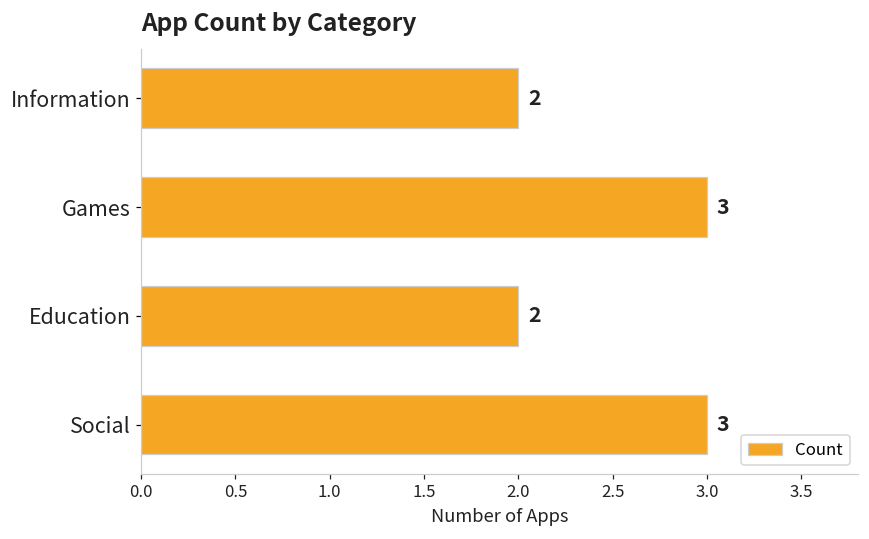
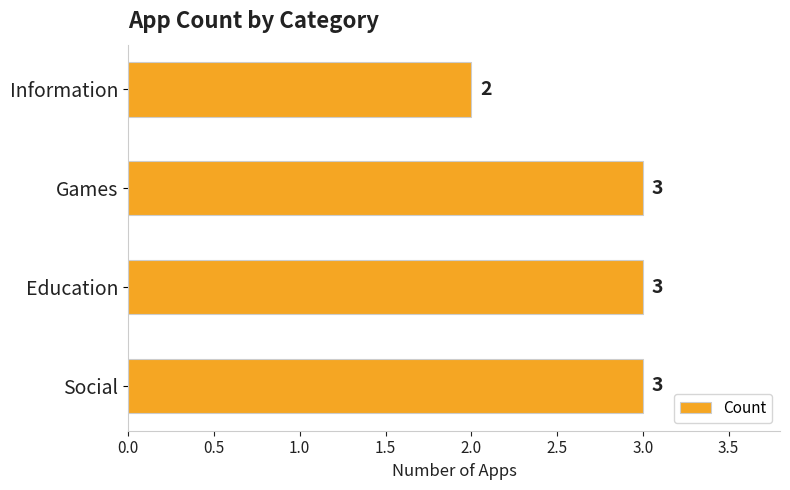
Education: 2 -> 3
